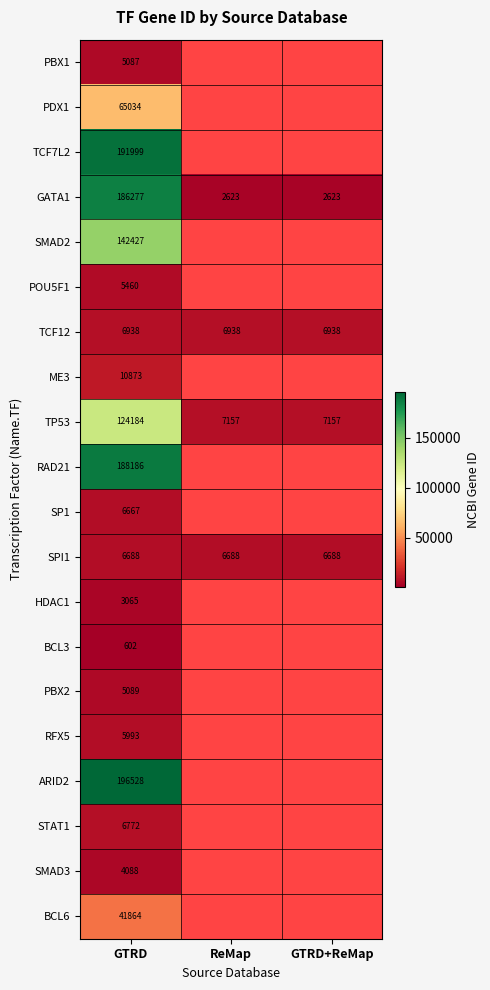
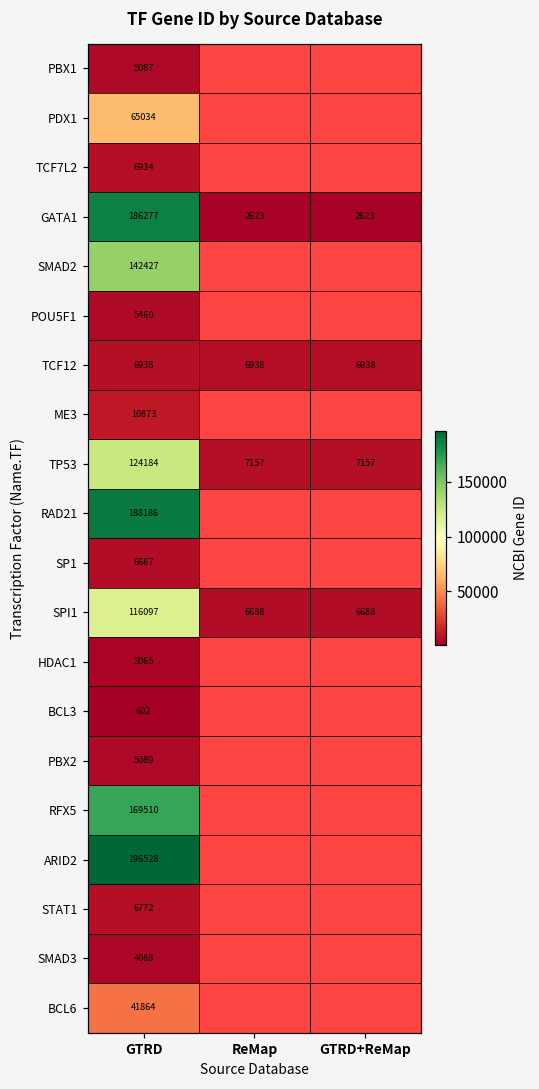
TCF7L2, GTRD: 191999 -> 6934
SPI1, GTRD: 6688 -> 116097
RFX5, GTRD: 5993 -> 169510
